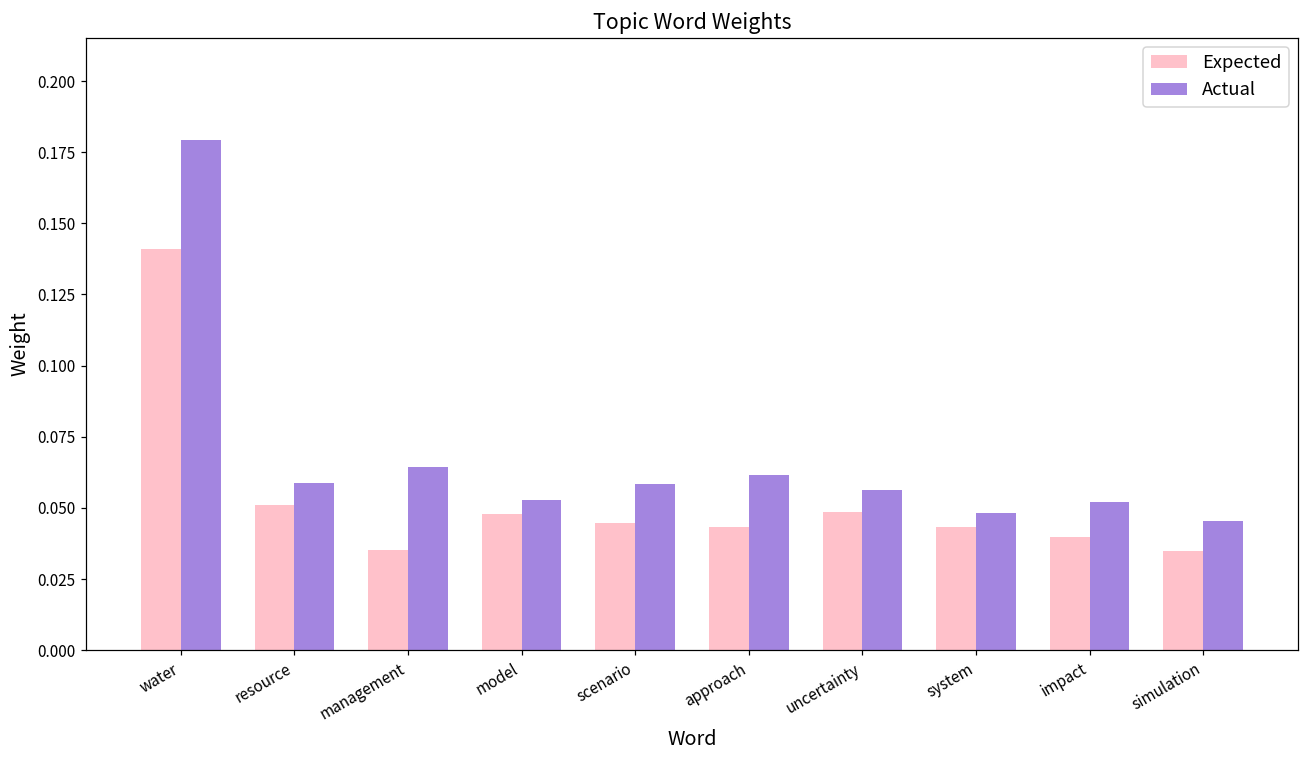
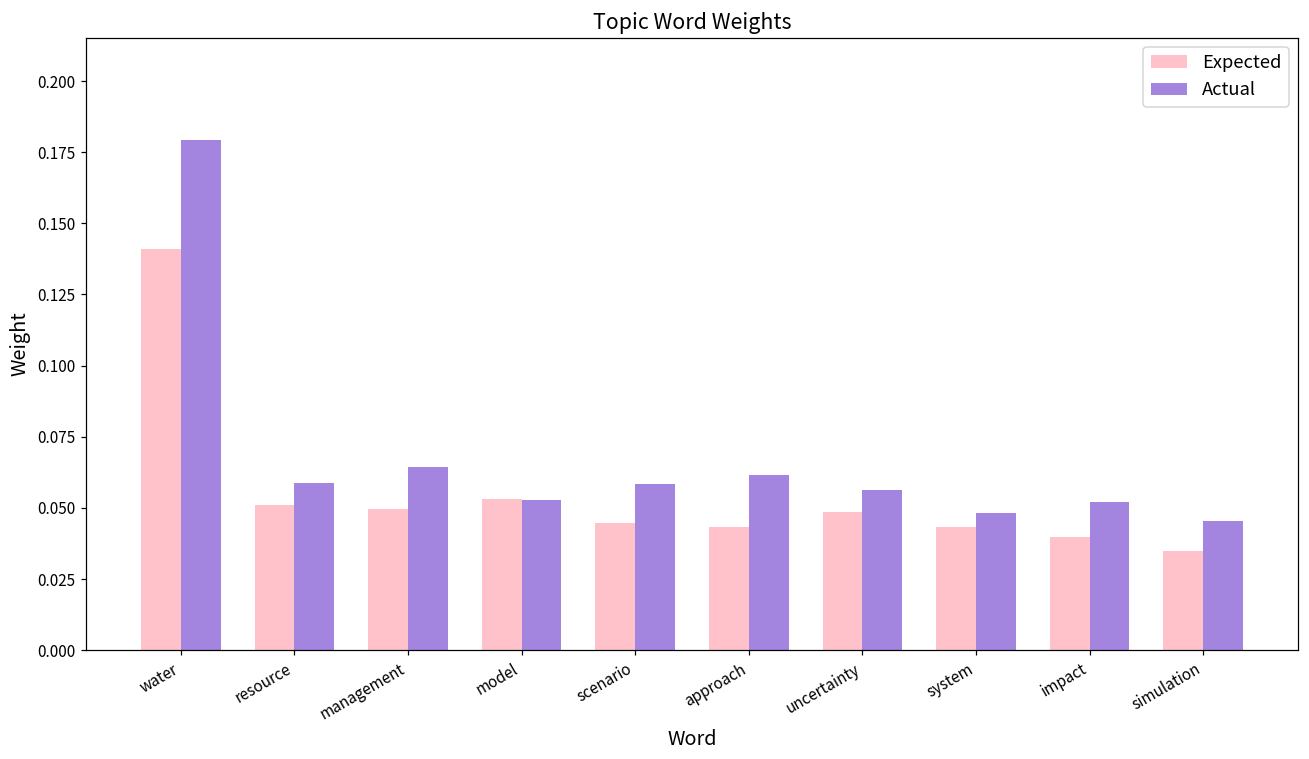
Expected, management: 0.035 -> 0.050
Expected, model: 0.048 -> 0.053
